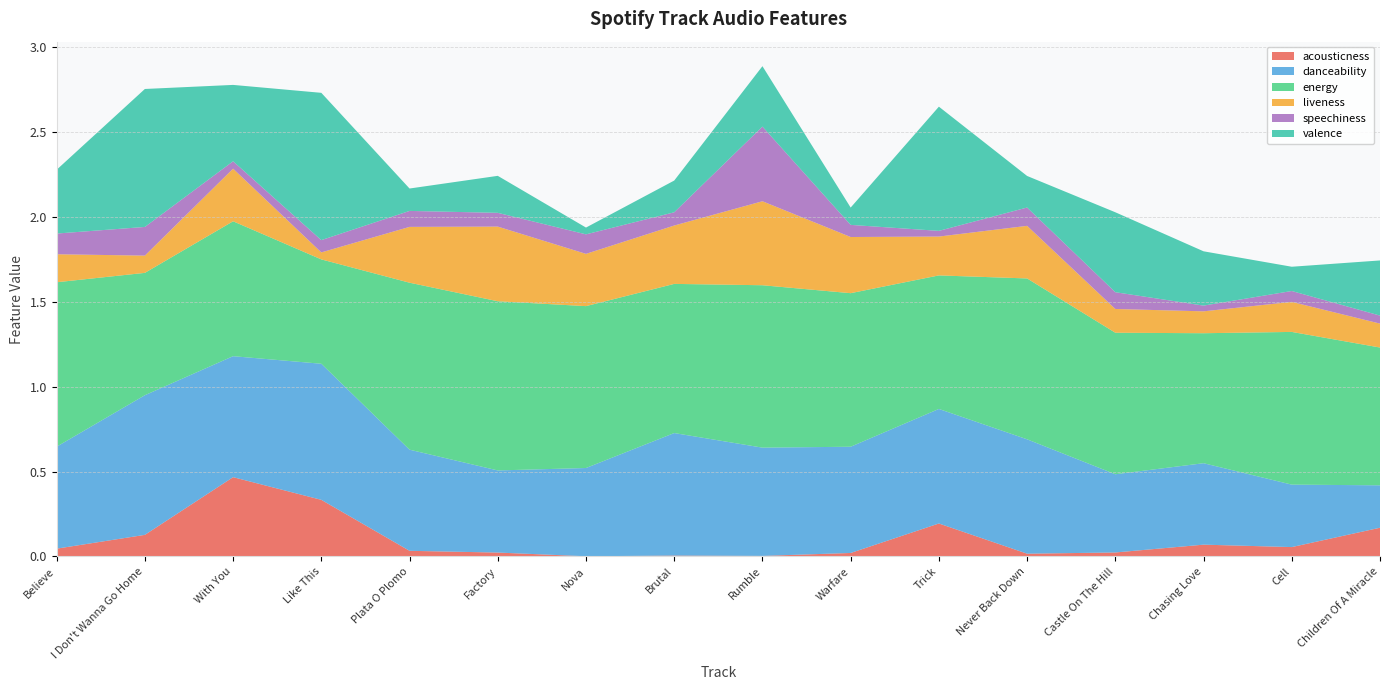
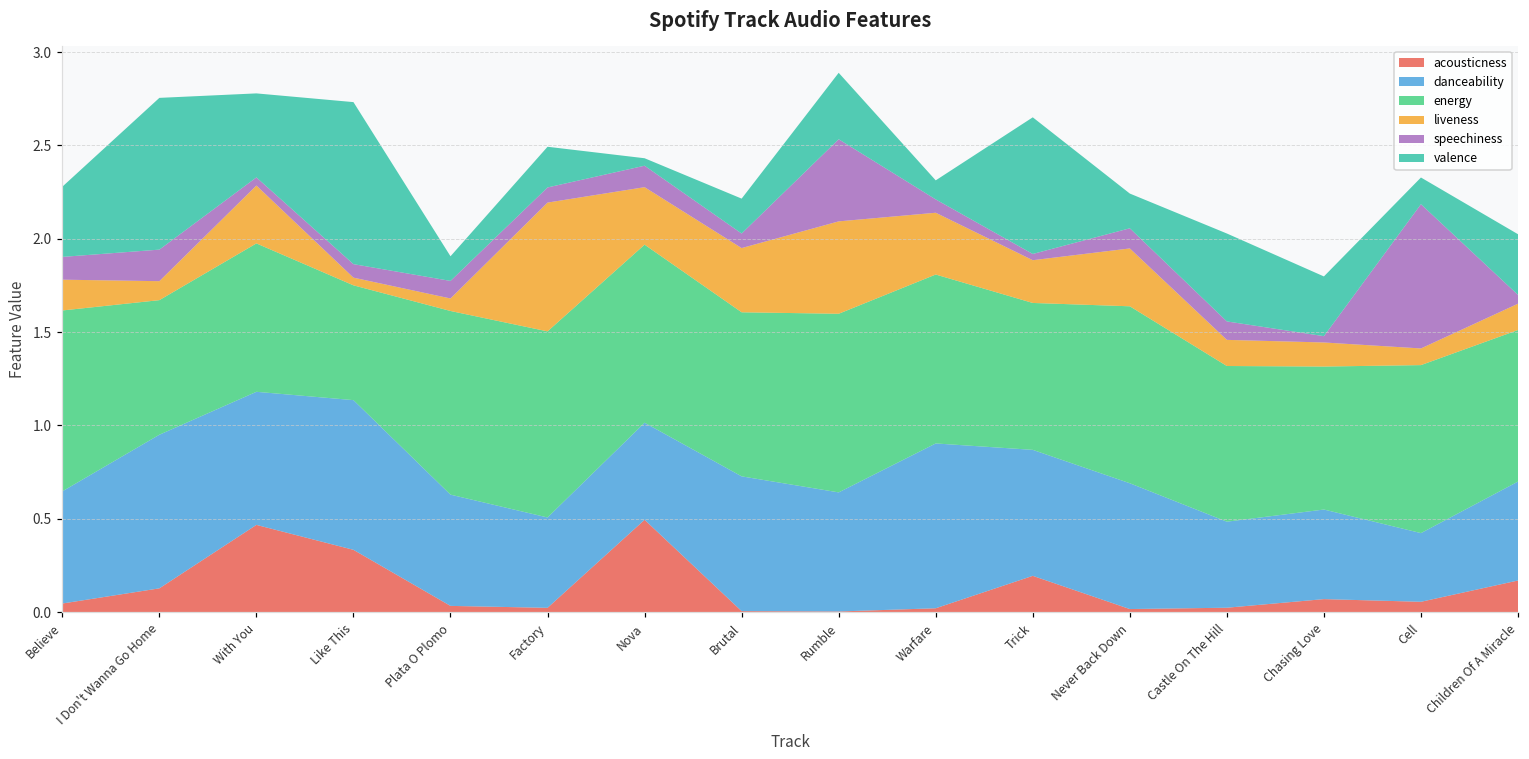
liveness, Plata O Plomo: 0.33 -> 0.07
liveness, Factory: 0.44 -> 0.69
acousticness, Nova: 0.00 -> 0.49
danceability, Warfare: 0.63 -> 0.88
liveness, Cell: 0.18 -> 0.09
speechiness, Cell: 0.06 -> 0.77
danceability, Children Of A Miracle: 0.25 -> 0.53
